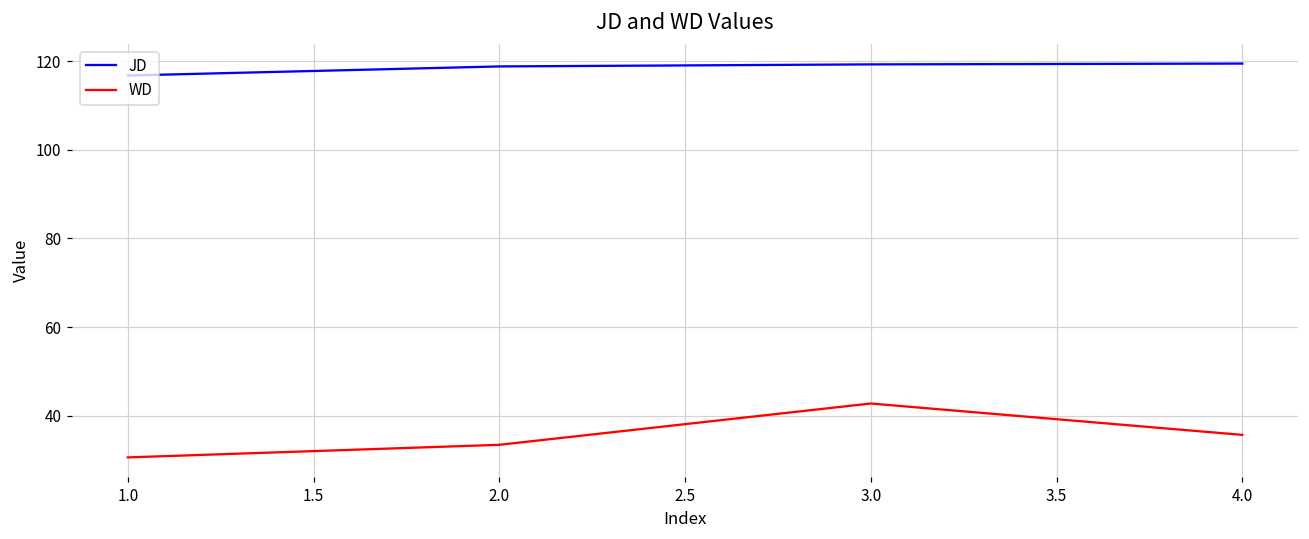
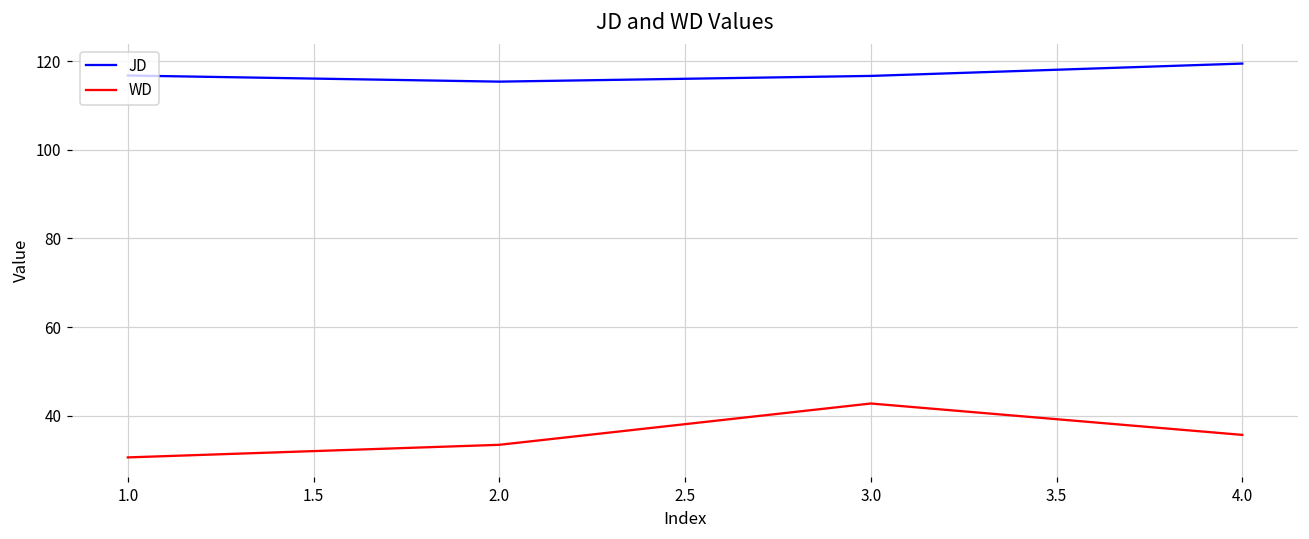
JD, 2.0: 119 -> 115
JD, 3.0: 119 -> 117
